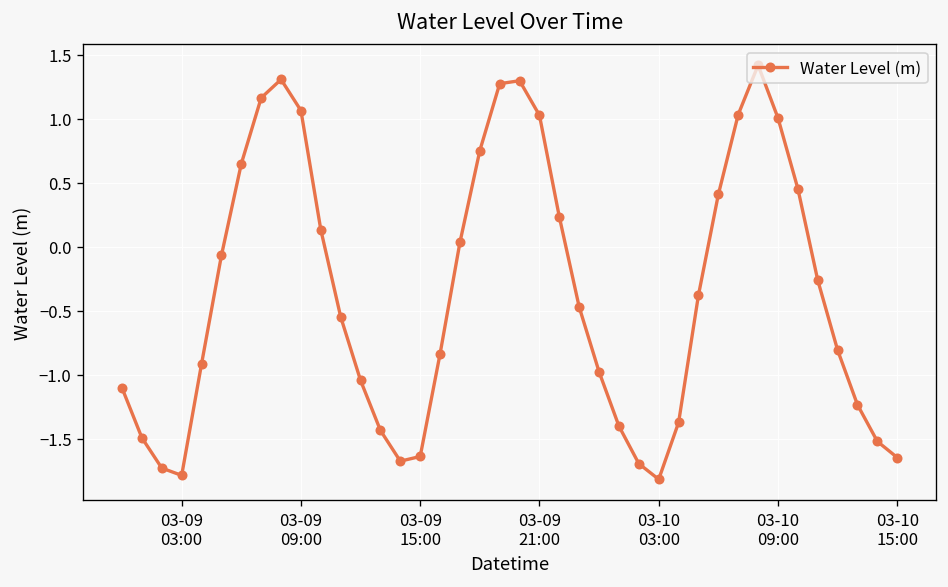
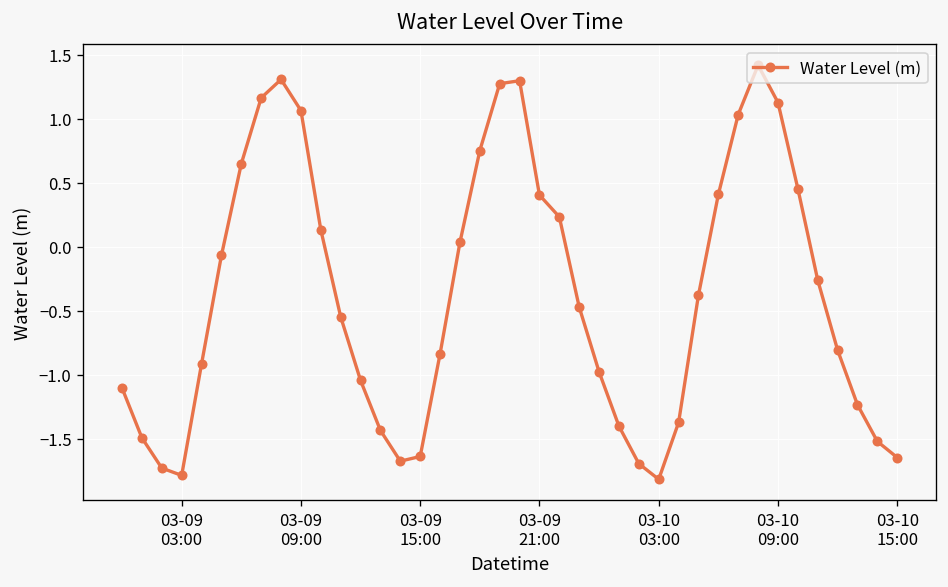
03-09 21:00: 1.03 -> 0.40
03-10 09:00: 1.00 -> 1.13
